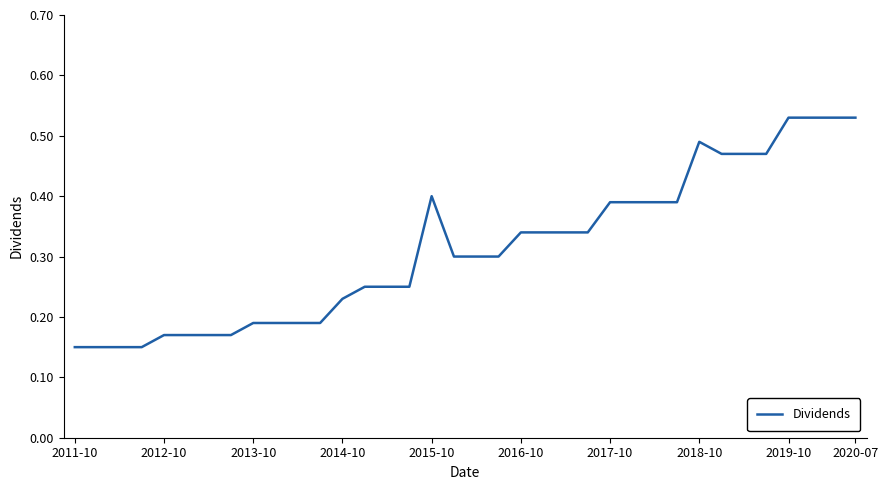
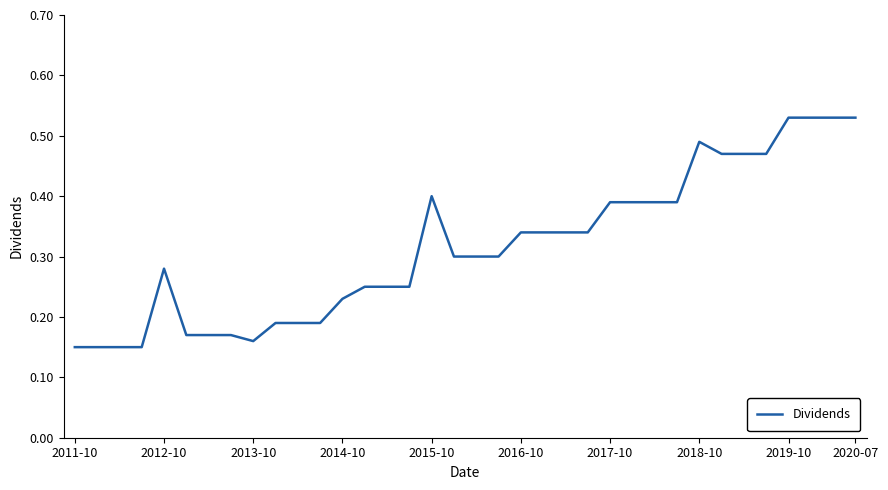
2012-10: 0.17 -> 0.28
2013-10: 0.19 -> 0.16
